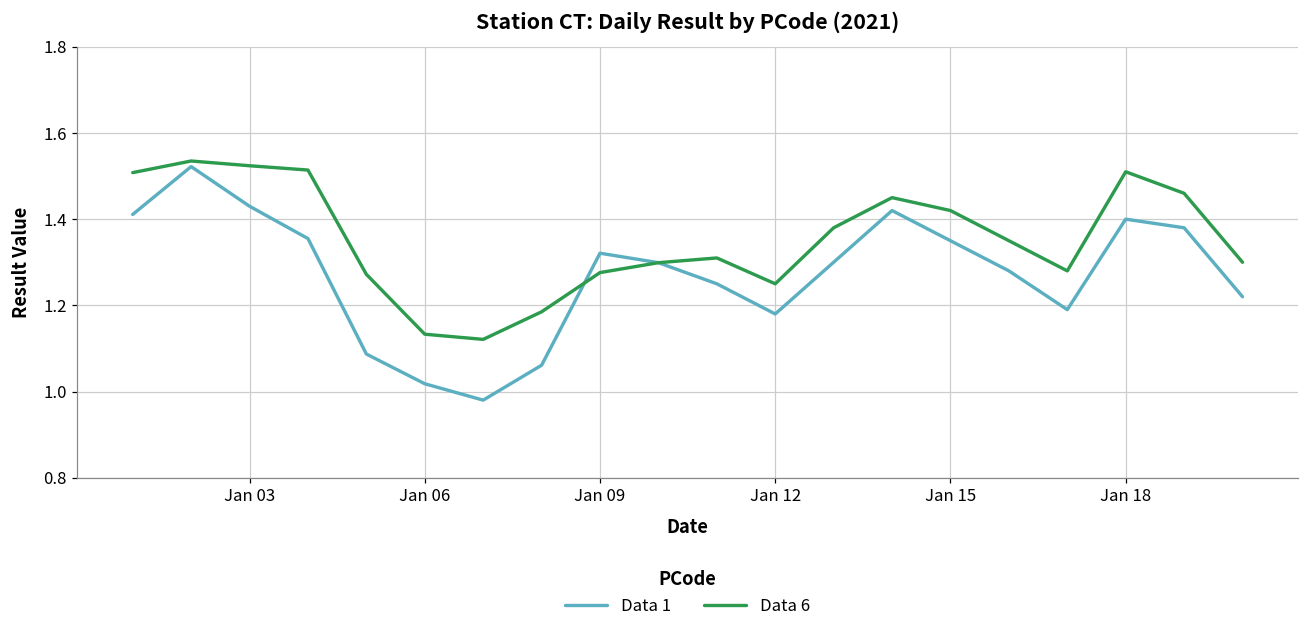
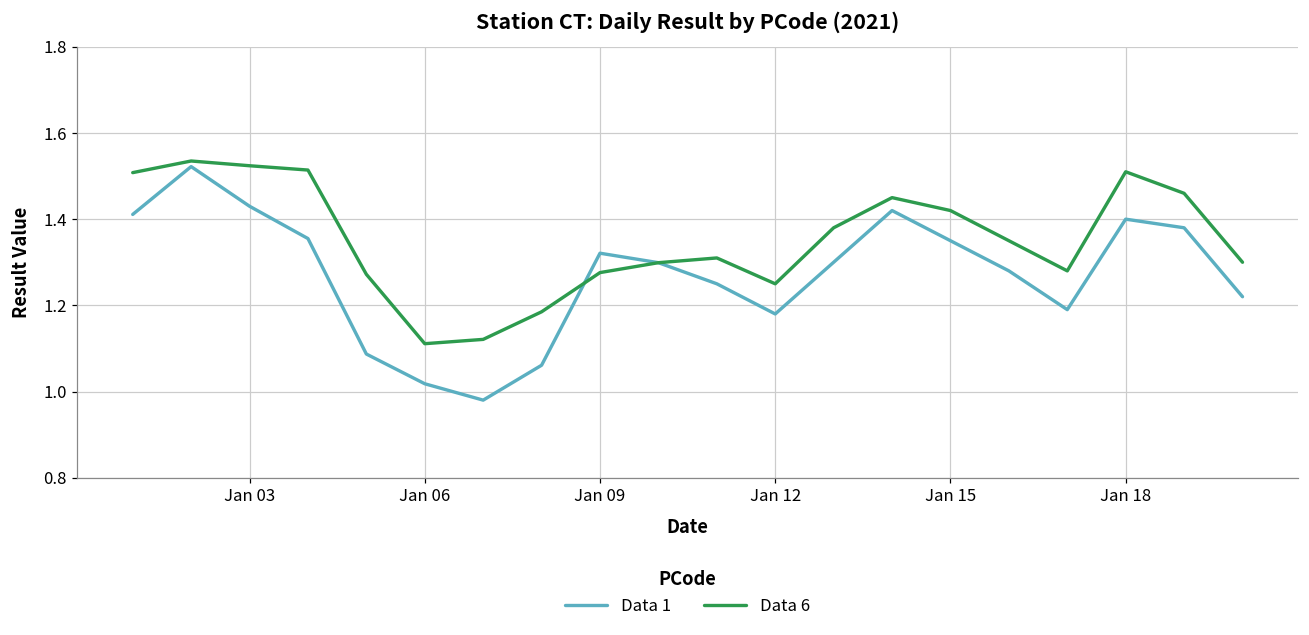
Data 6, Jan 06: 1.13 -> 1.11
